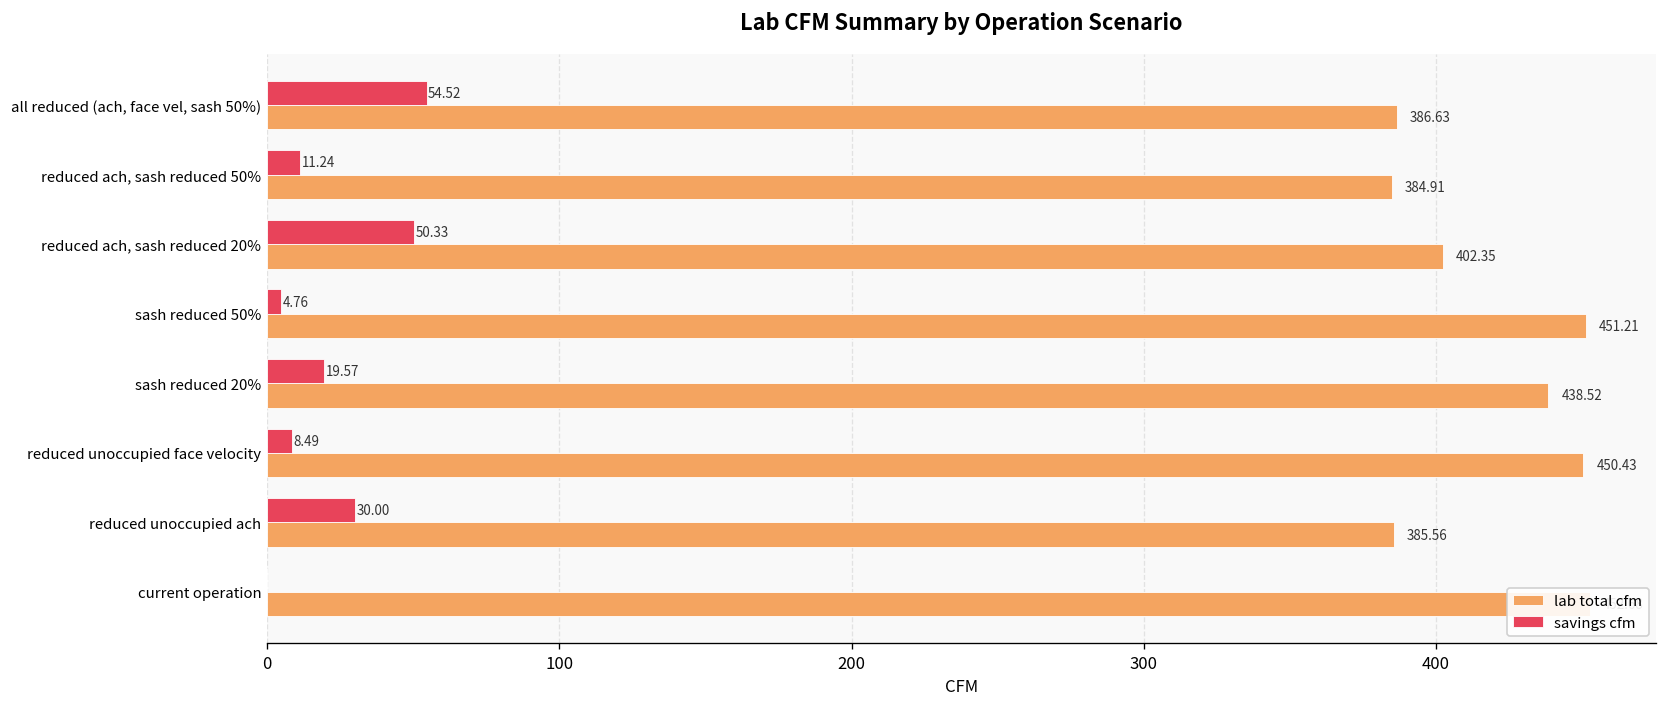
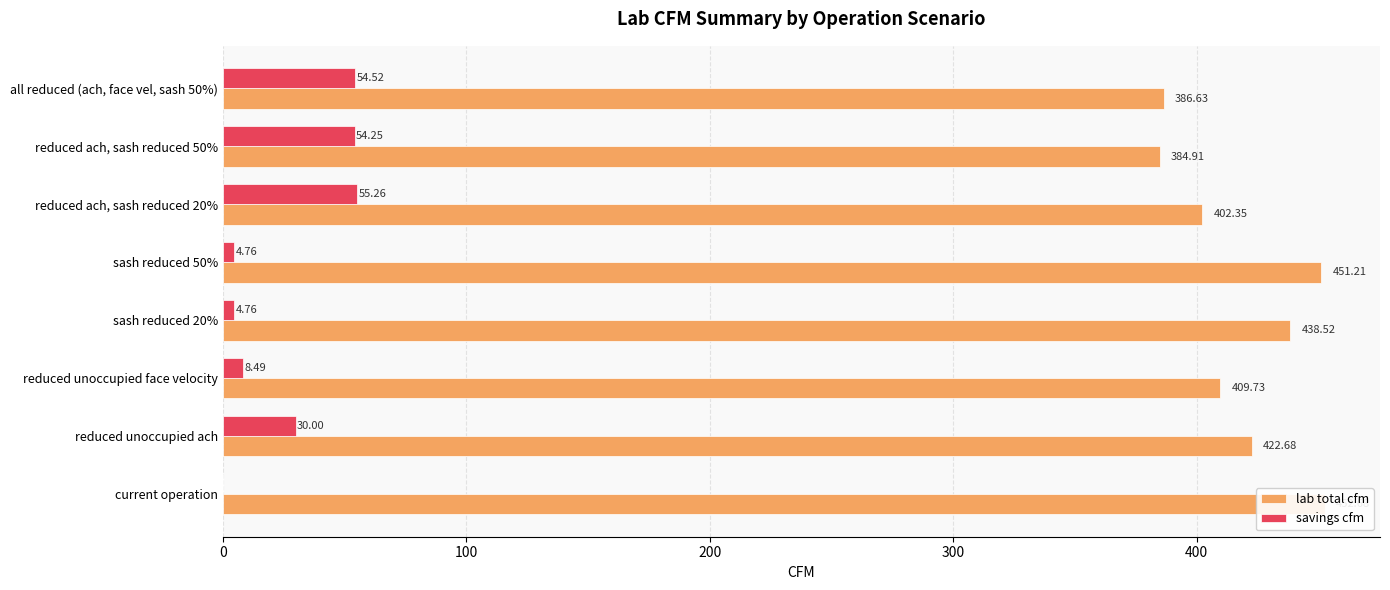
savings cfm, reduced ach, sash reduced 50%: 11.24 -> 54.25
savings cfm, reduced ach, sash reduced 20%: 50.33 -> 55.26
savings cfm, sash reduced 20%: 19.57 -> 4.76
lab total cfm, reduced unoccupied face velocity: 450.43 -> 409.73
lab total cfm, reduced unoccupied ach: 385.56 -> 422.68
